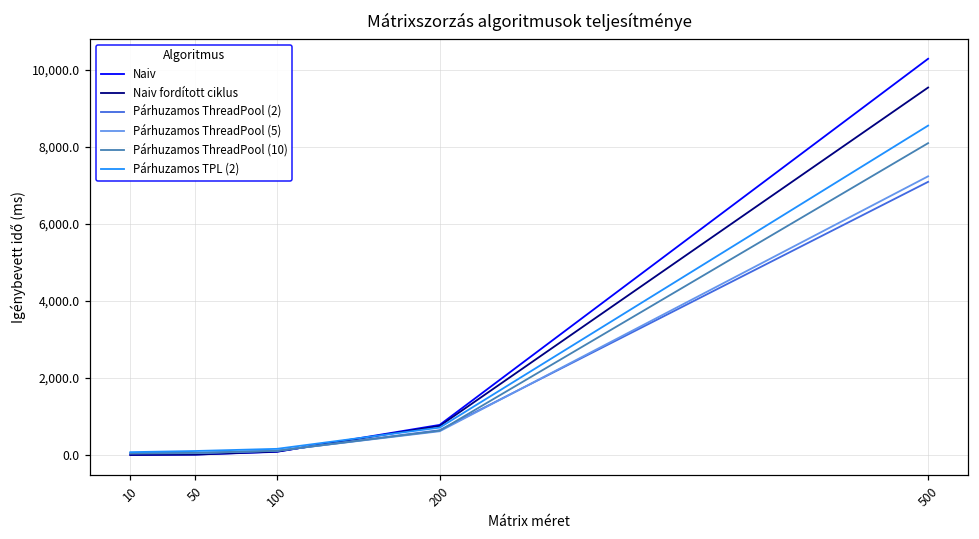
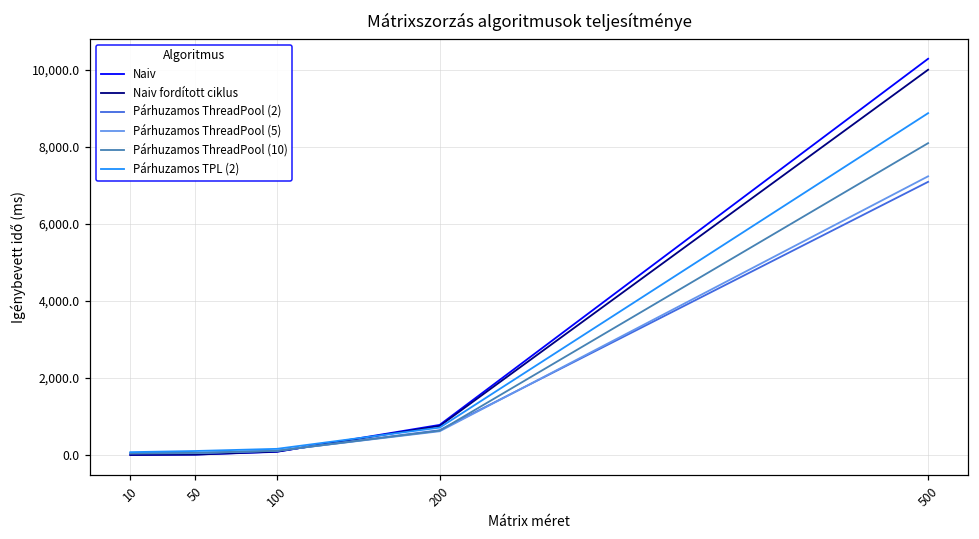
Naiv fordított ciklus, 500: 9,500 -> 10,000
Párhuzamos TPL (2), 500: 8,600 -> 8,900
